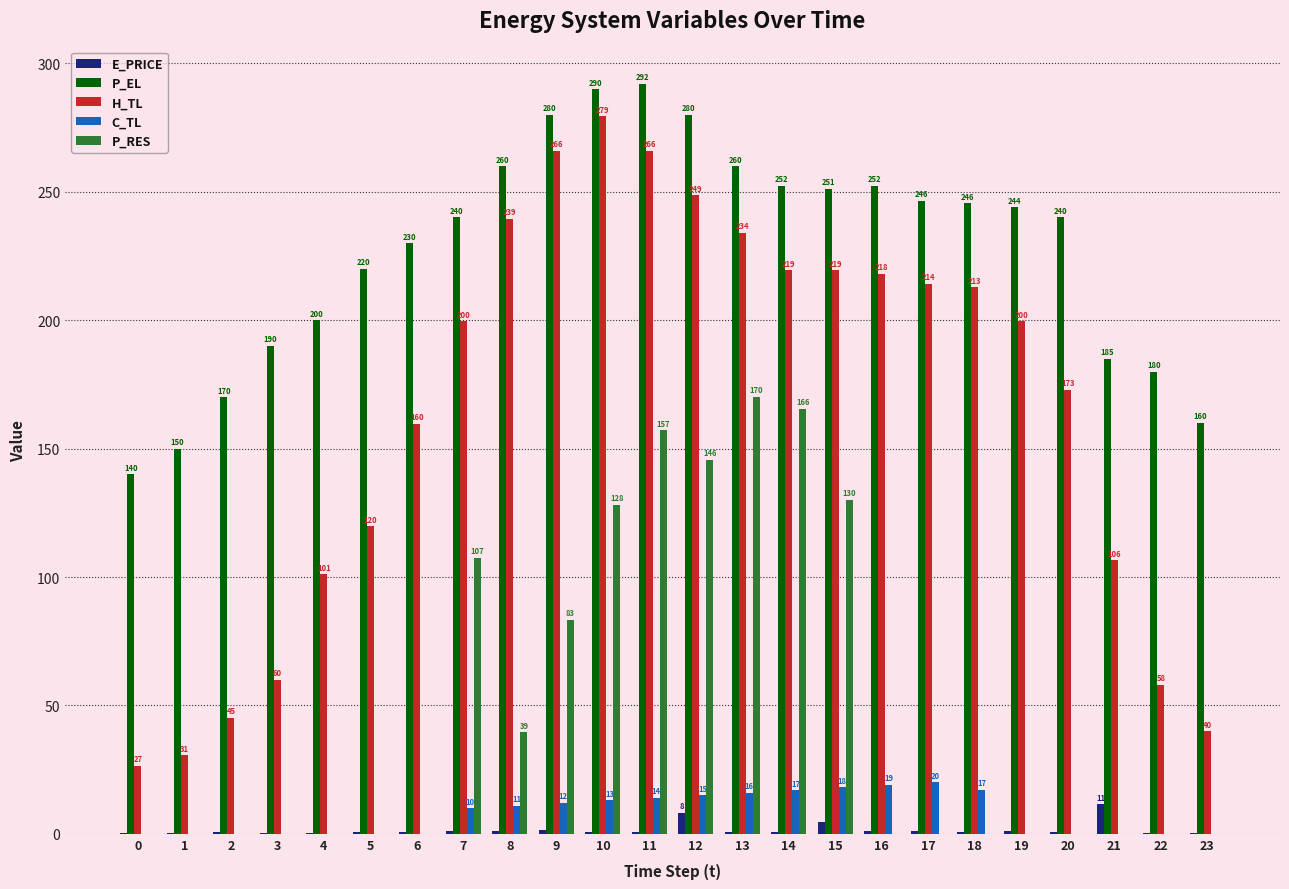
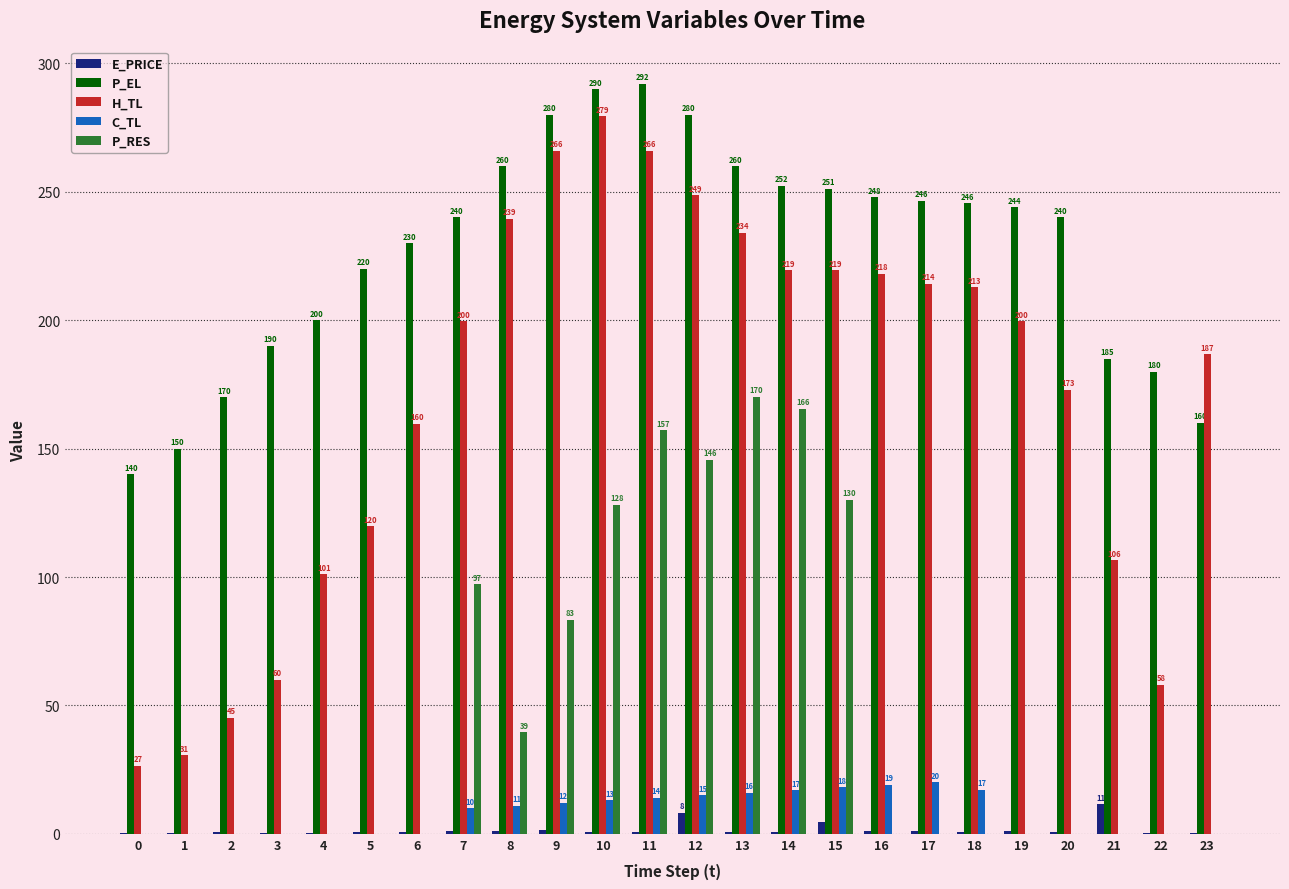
P_RES, 7: 107 -> 97
P_EL, 16: 252 -> 248
H_TL, 23: 40 -> 187
